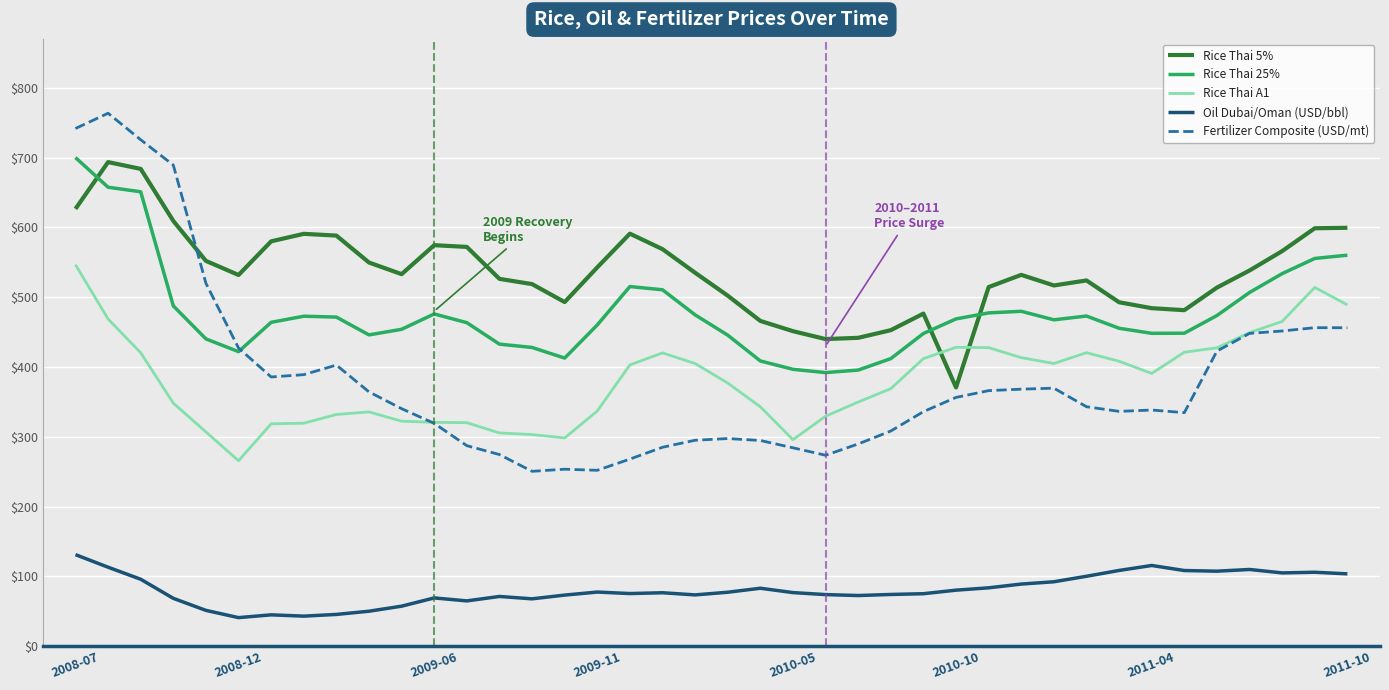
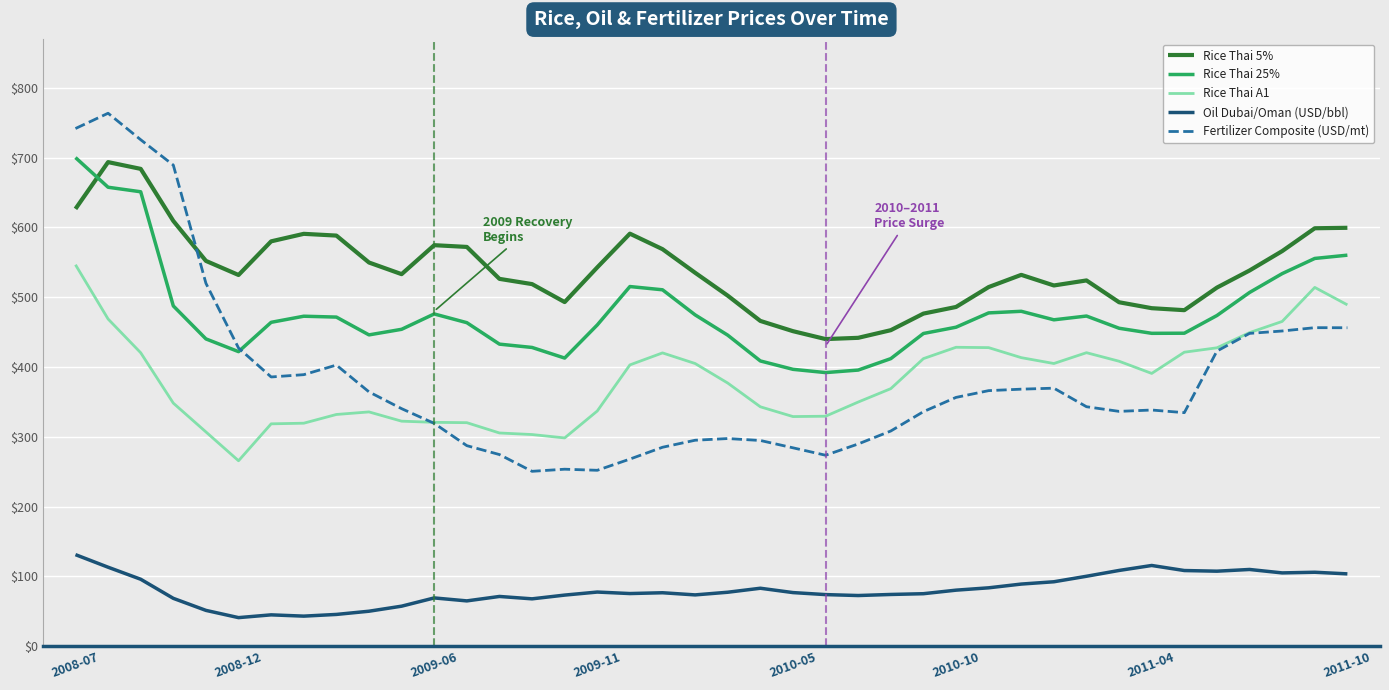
Rice Thai A1, 2010-05: $300 -> $330
Rice Thai 5%, 2010-10: $370 -> $490
Rice Thai 25%, 2010-10: $470 -> $460
